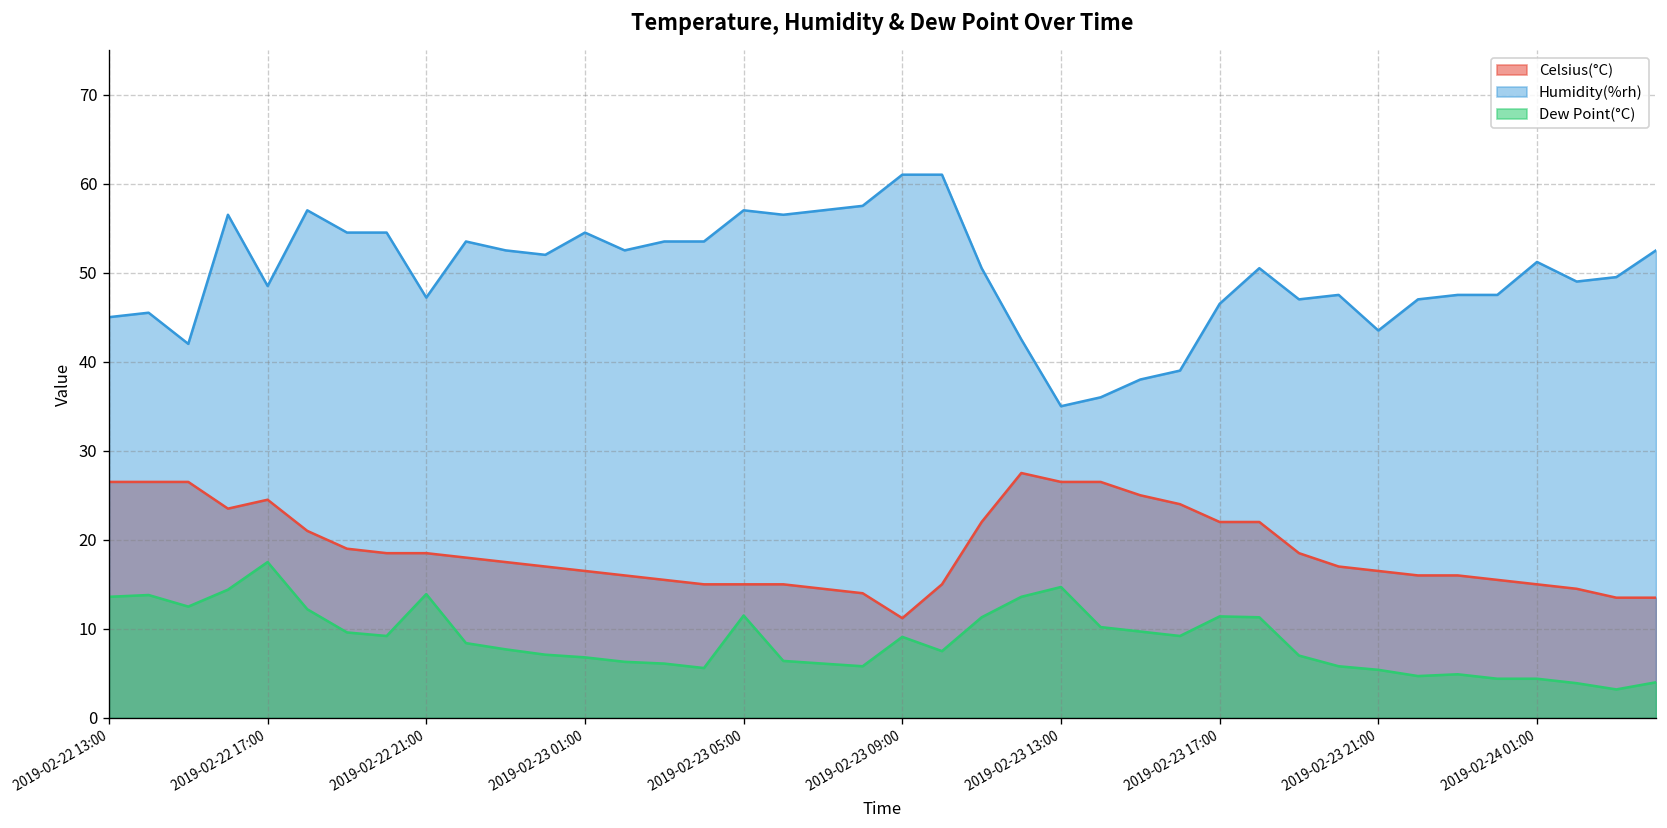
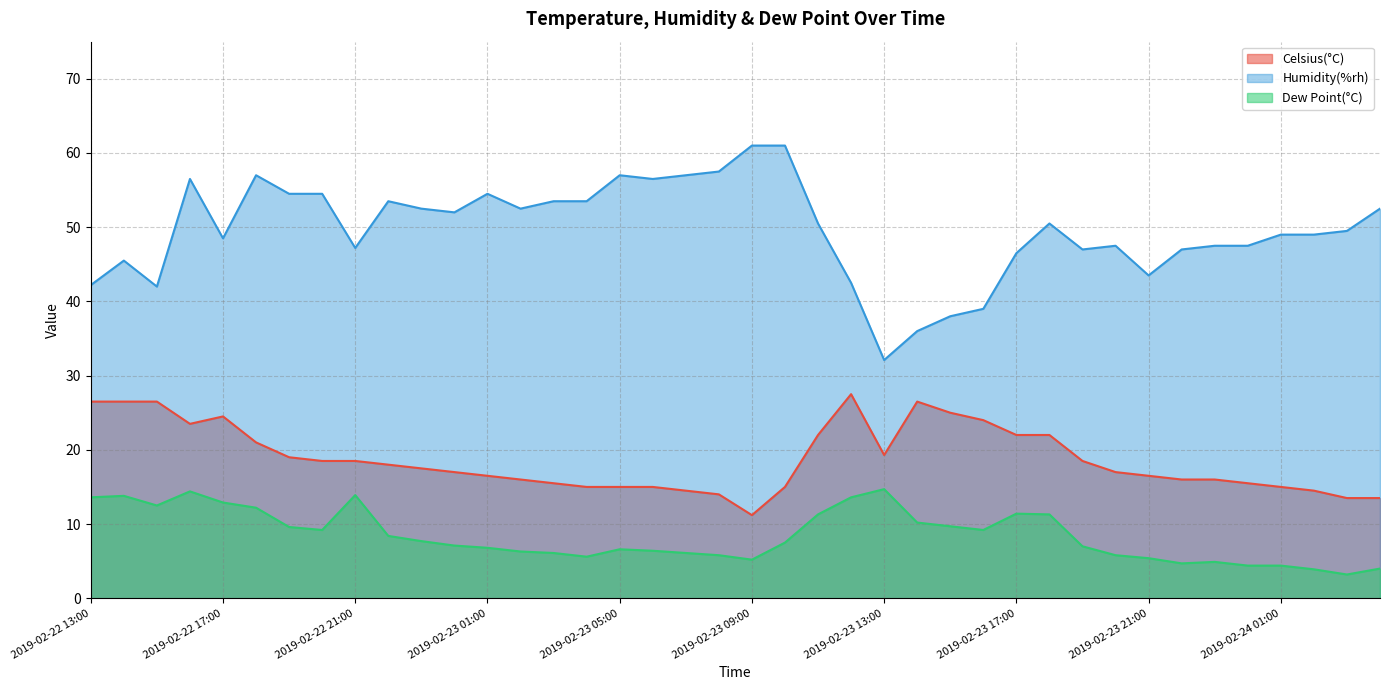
Humidity(%rh), 2019-02-22 13:00: 45 -> 42
Dew Point(°C), 2019-02-22 17:00: 18 -> 13
Dew Point(°C), 2019-02-23 05:00: 12 -> 7
Dew Point(°C), 2019-02-23 09:00: 9 -> 5
Celsius(°C), 2019-02-23 13:00: 27 -> 19
Humidity(%rh), 2019-02-23 13:00: 35 -> 32
Humidity(%rh), 2019-02-24 01:00: 51 -> 49
